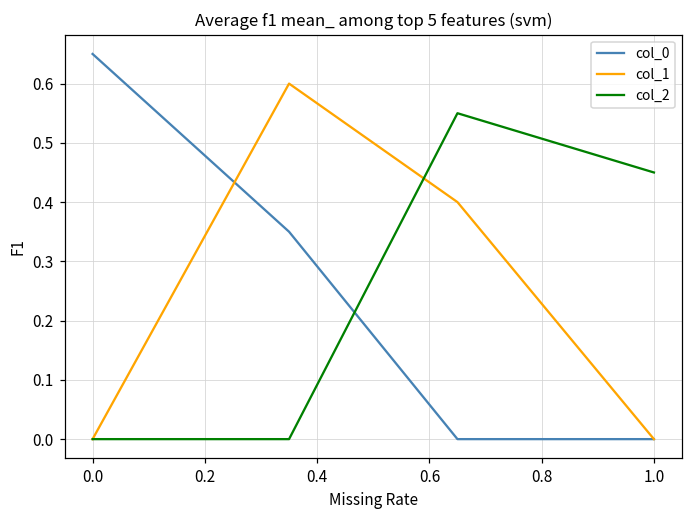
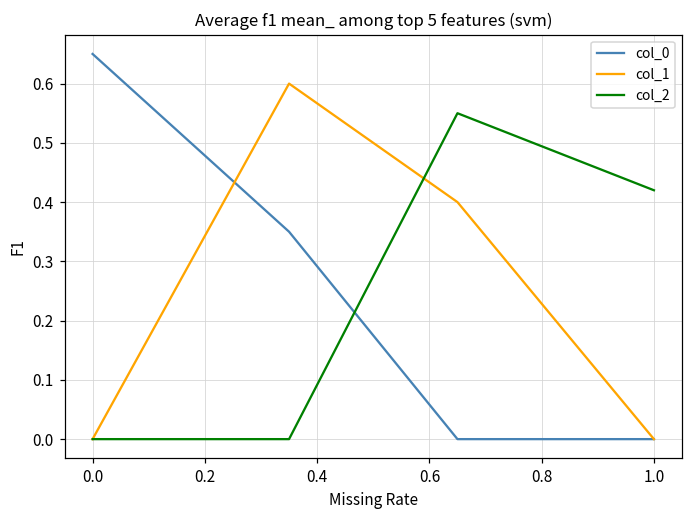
col_2, 1.0: 0.45 -> 0.42
